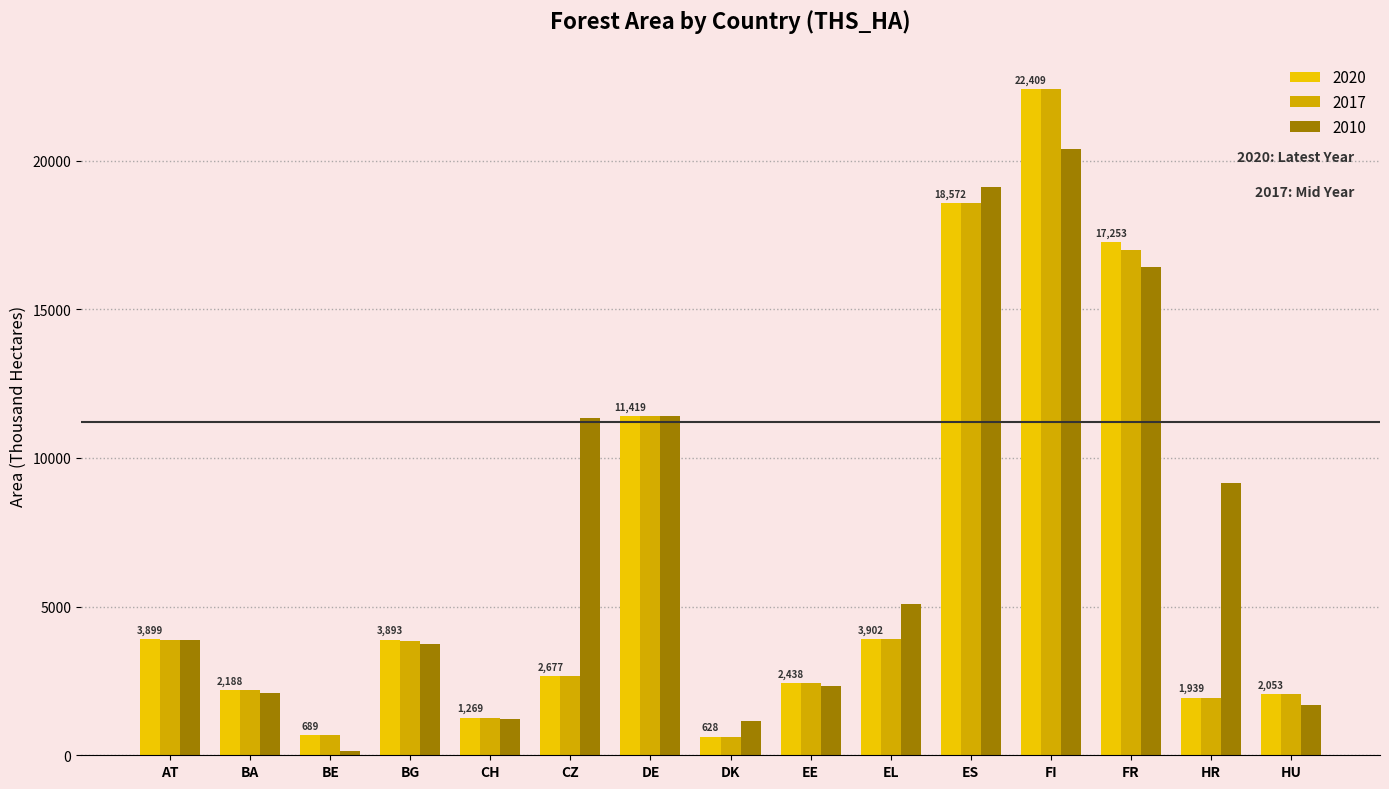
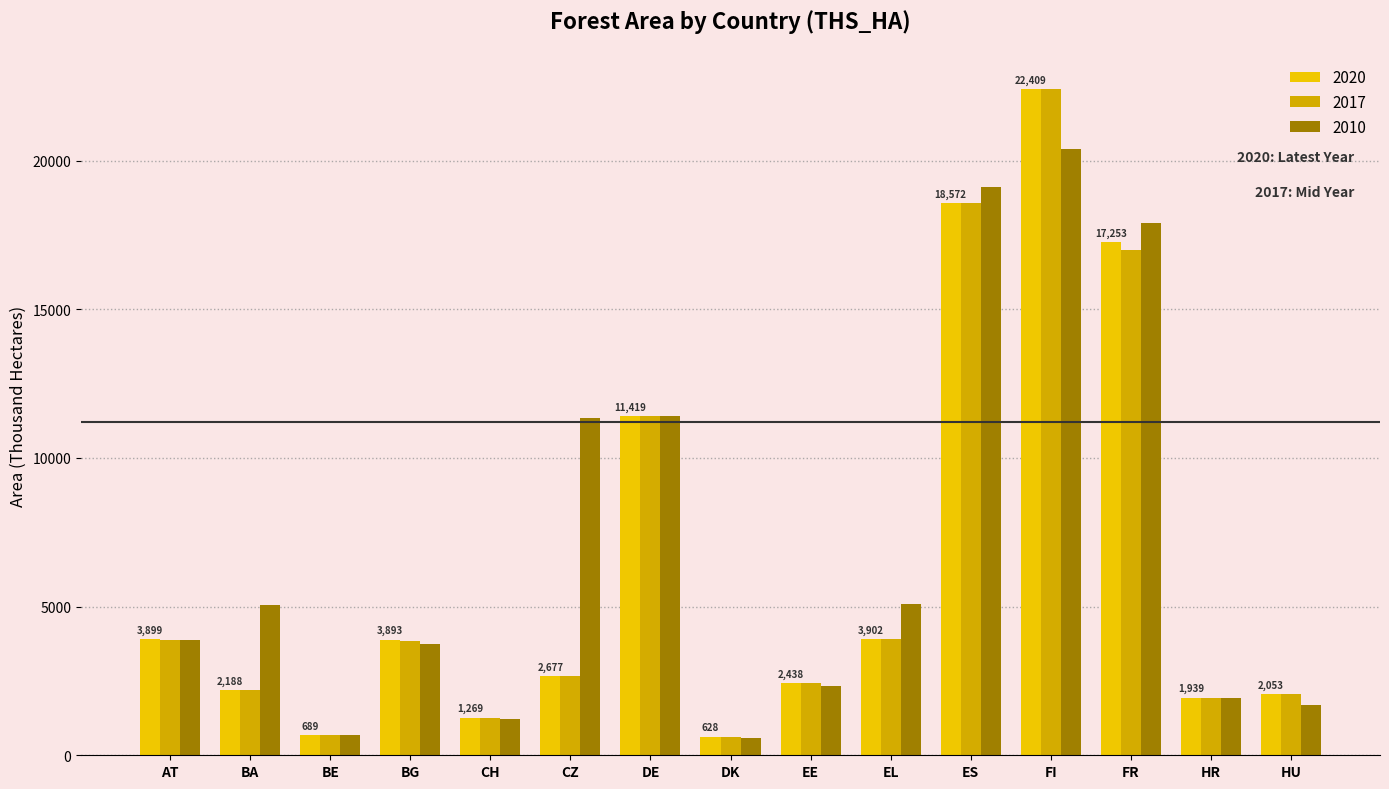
2010, BA: 2100 -> 5000
2010, BE: 200 -> 700
2010, DK: 1200 -> 600
2010, FR: 16400 -> 17900
2010, HR: 9200 -> 1900
